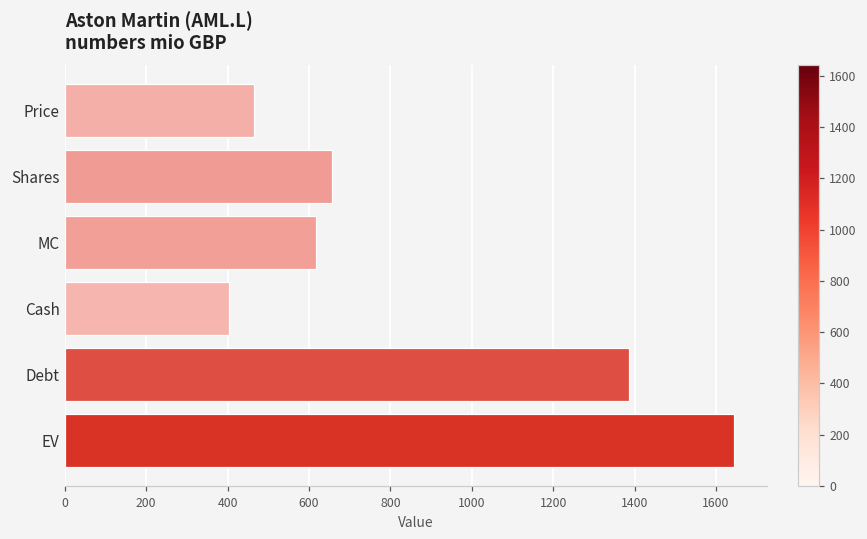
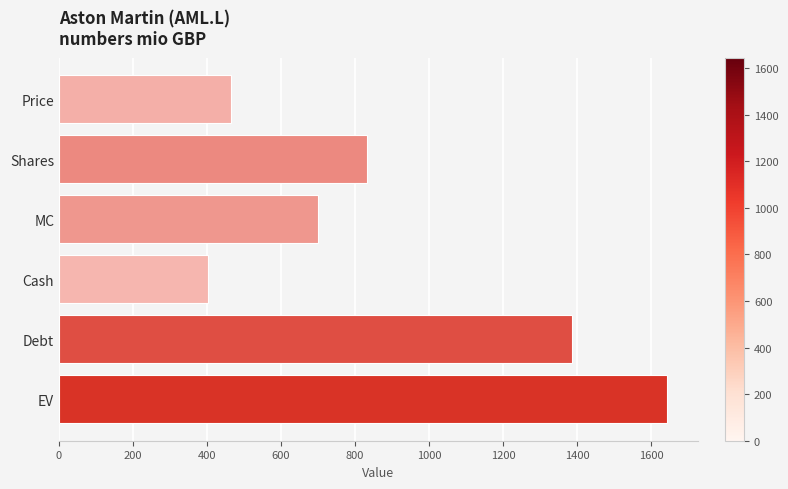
Shares: 660 -> 830
MC: 620 -> 700
